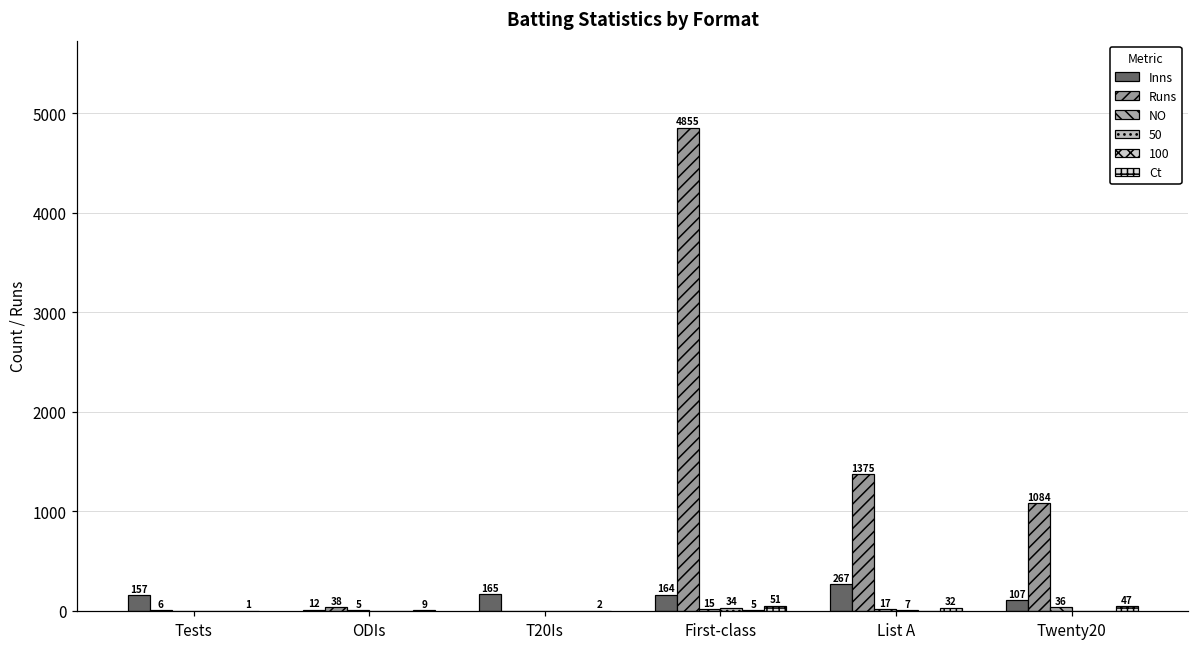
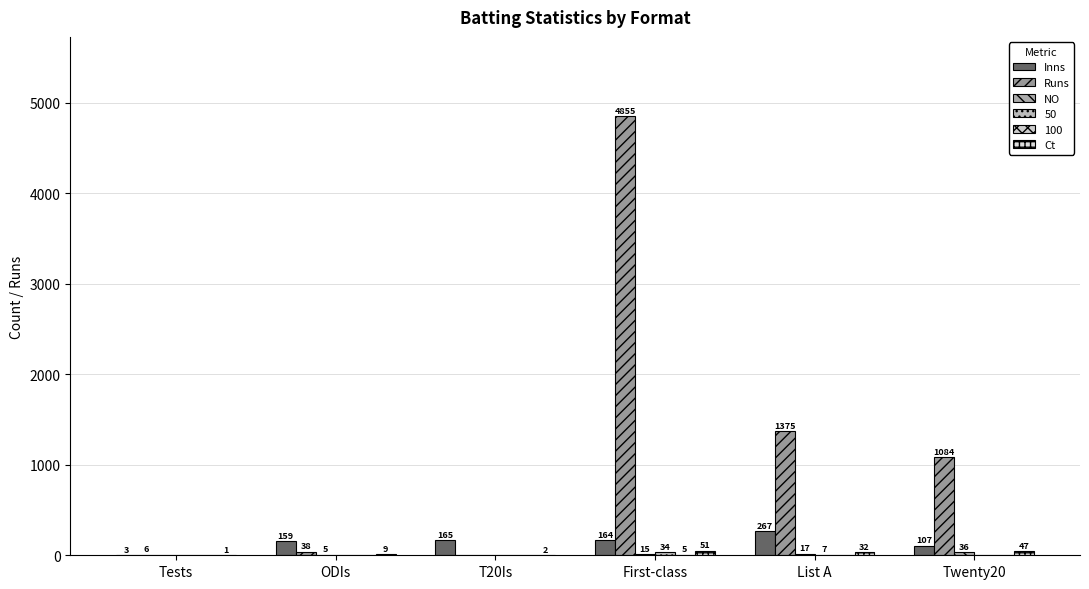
Inns, Tests: 157 -> 3
Inns, ODIs: 12 -> 159
